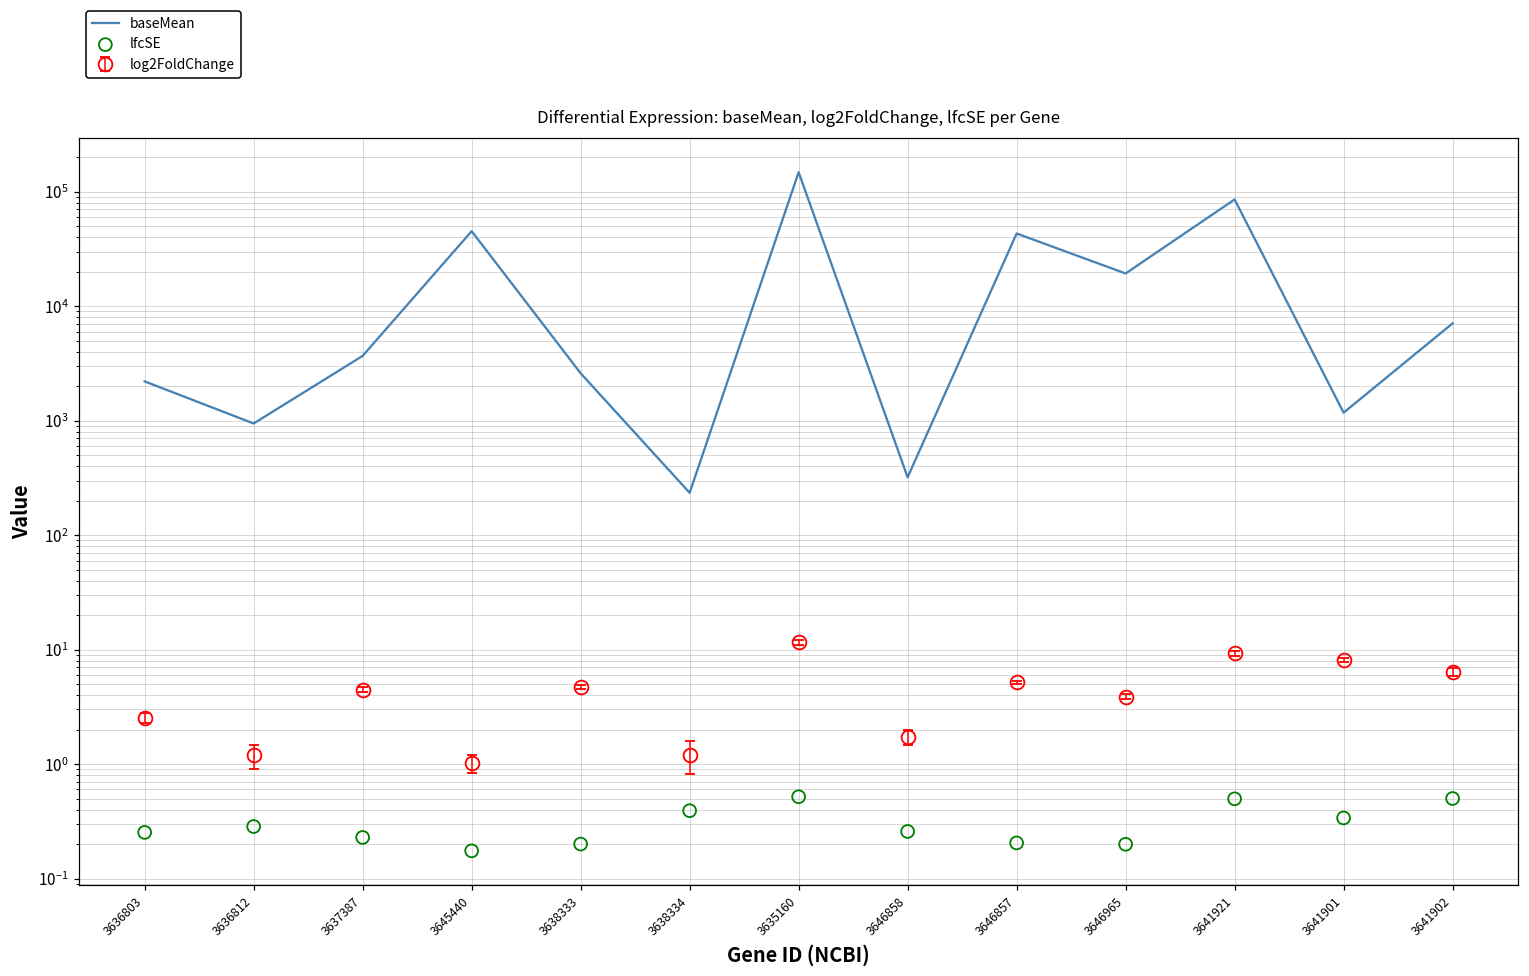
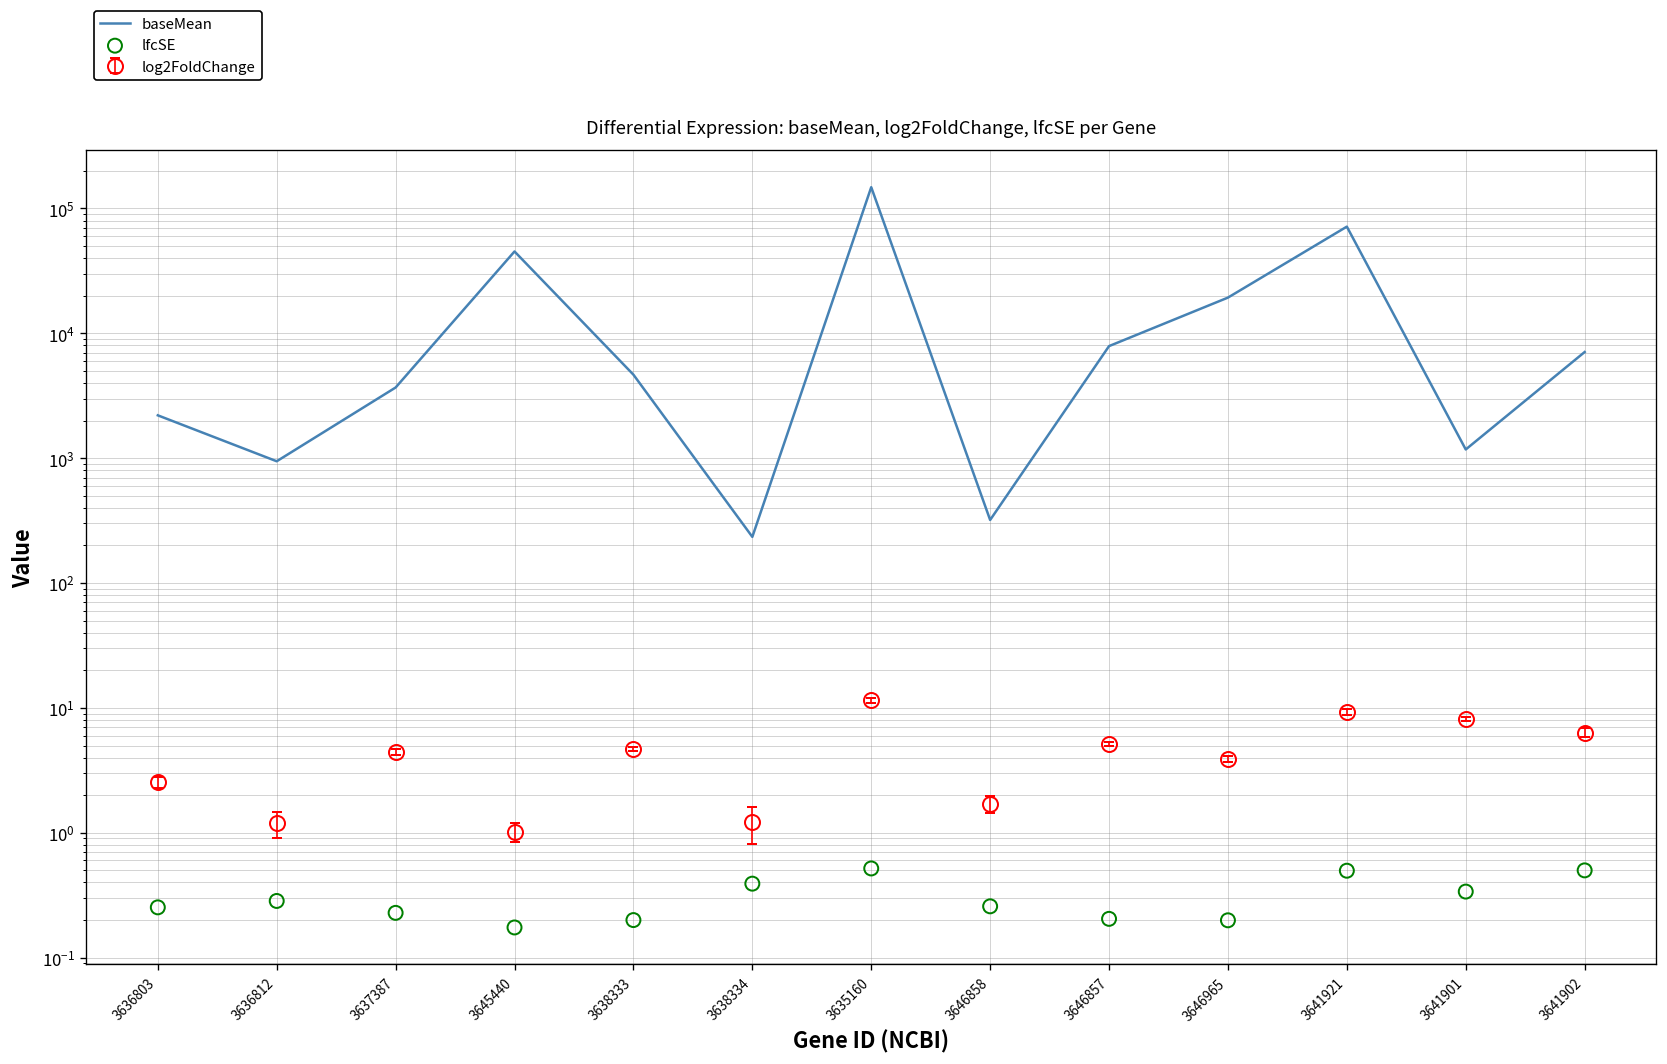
baseMean, 3638333: 2600 -> 5000
baseMean, 3646857: 43000 -> 8000
baseMean, 3641921: 90000 -> 70000
